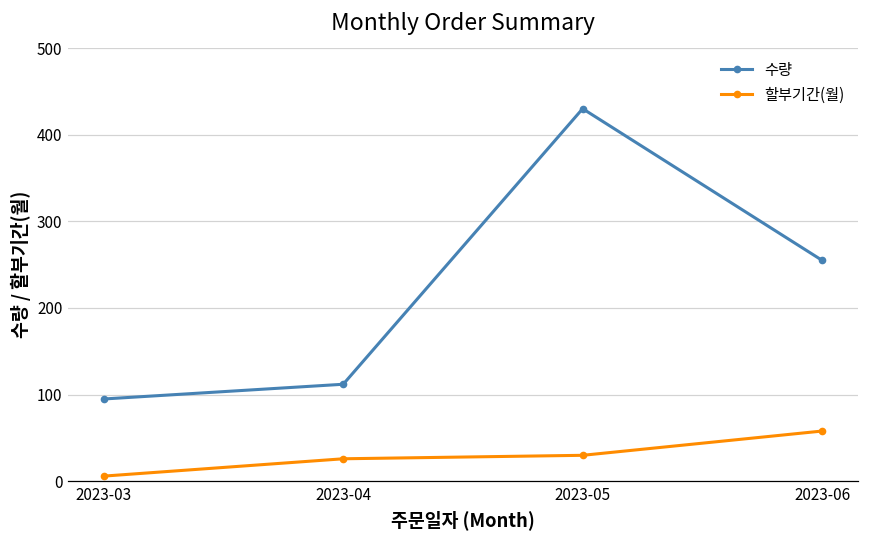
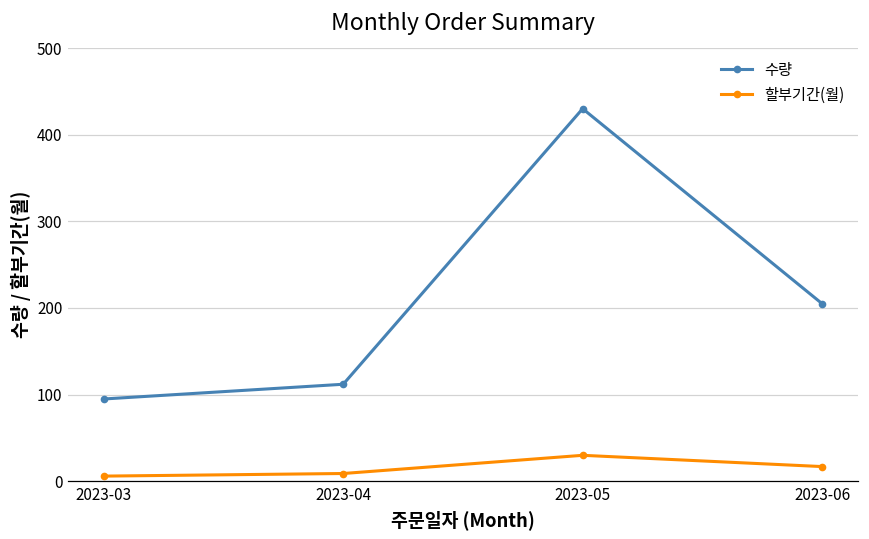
할부기간(월), 2023-04: 30 -> 10
수량, 2023-06: 260 -> 210
할부기간(월), 2023-06: 60 -> 20
